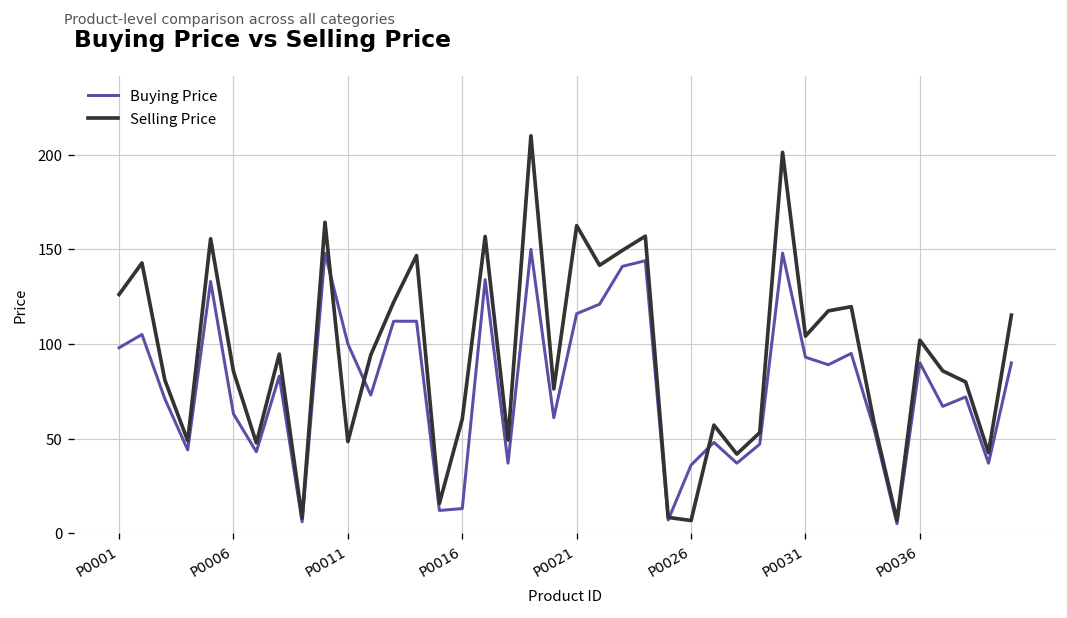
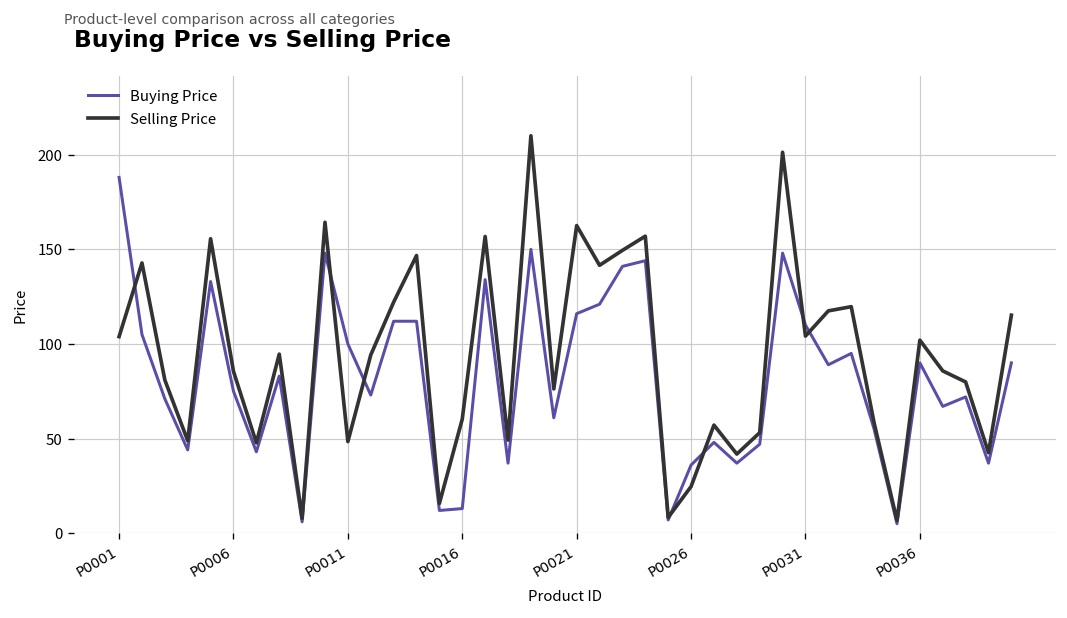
Buying Price, P0001: 98 -> 188
Selling Price, P0001: 126 -> 104
Buying Price, P0006: 63 -> 75
Selling Price, P0026: 7 -> 25
Buying Price, P0031: 93 -> 110
